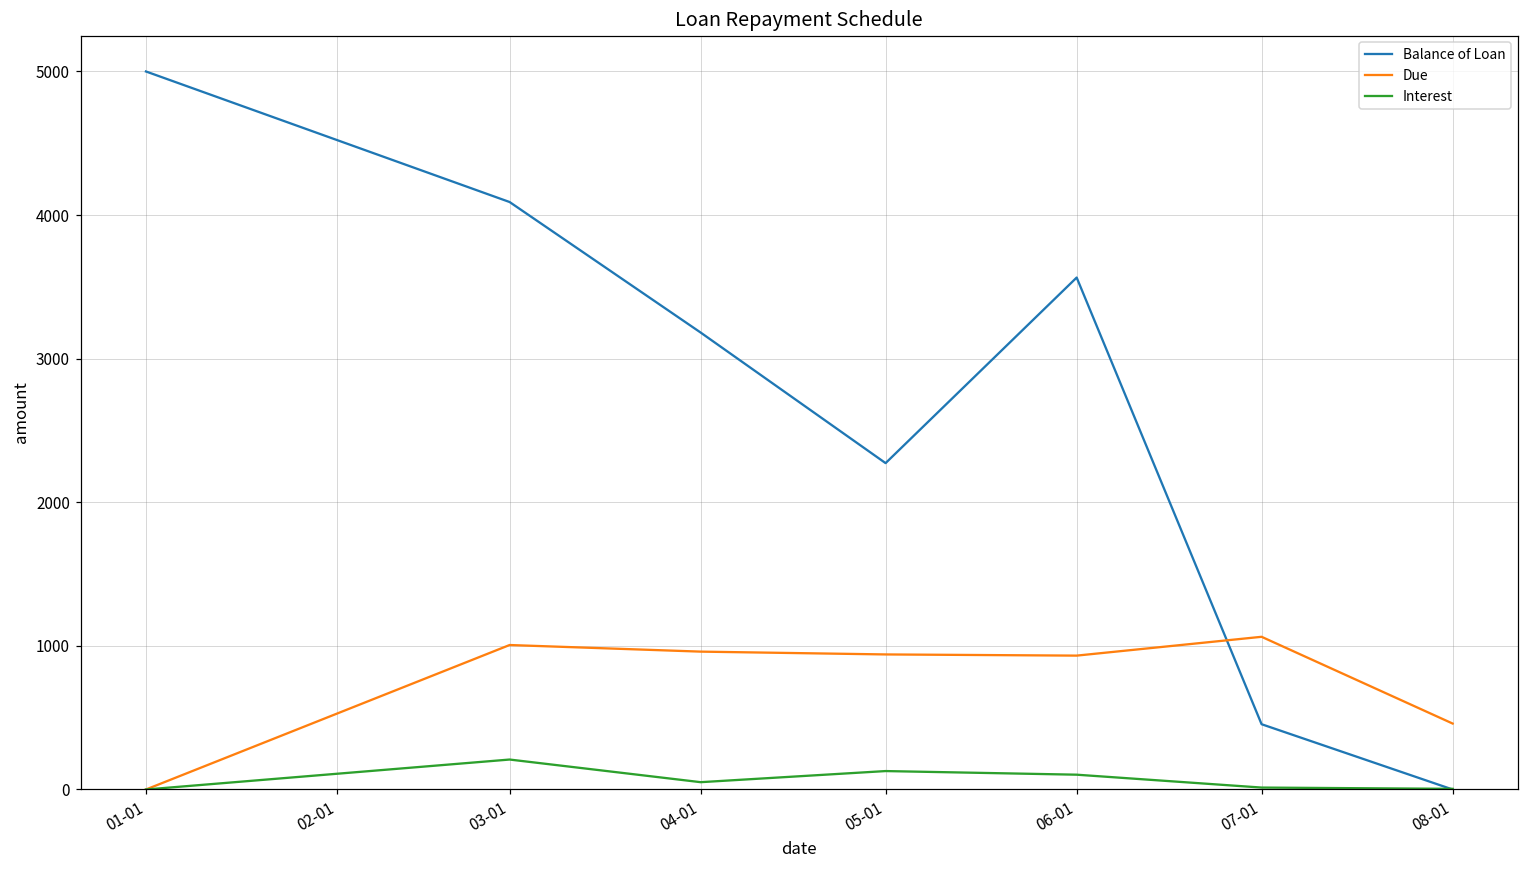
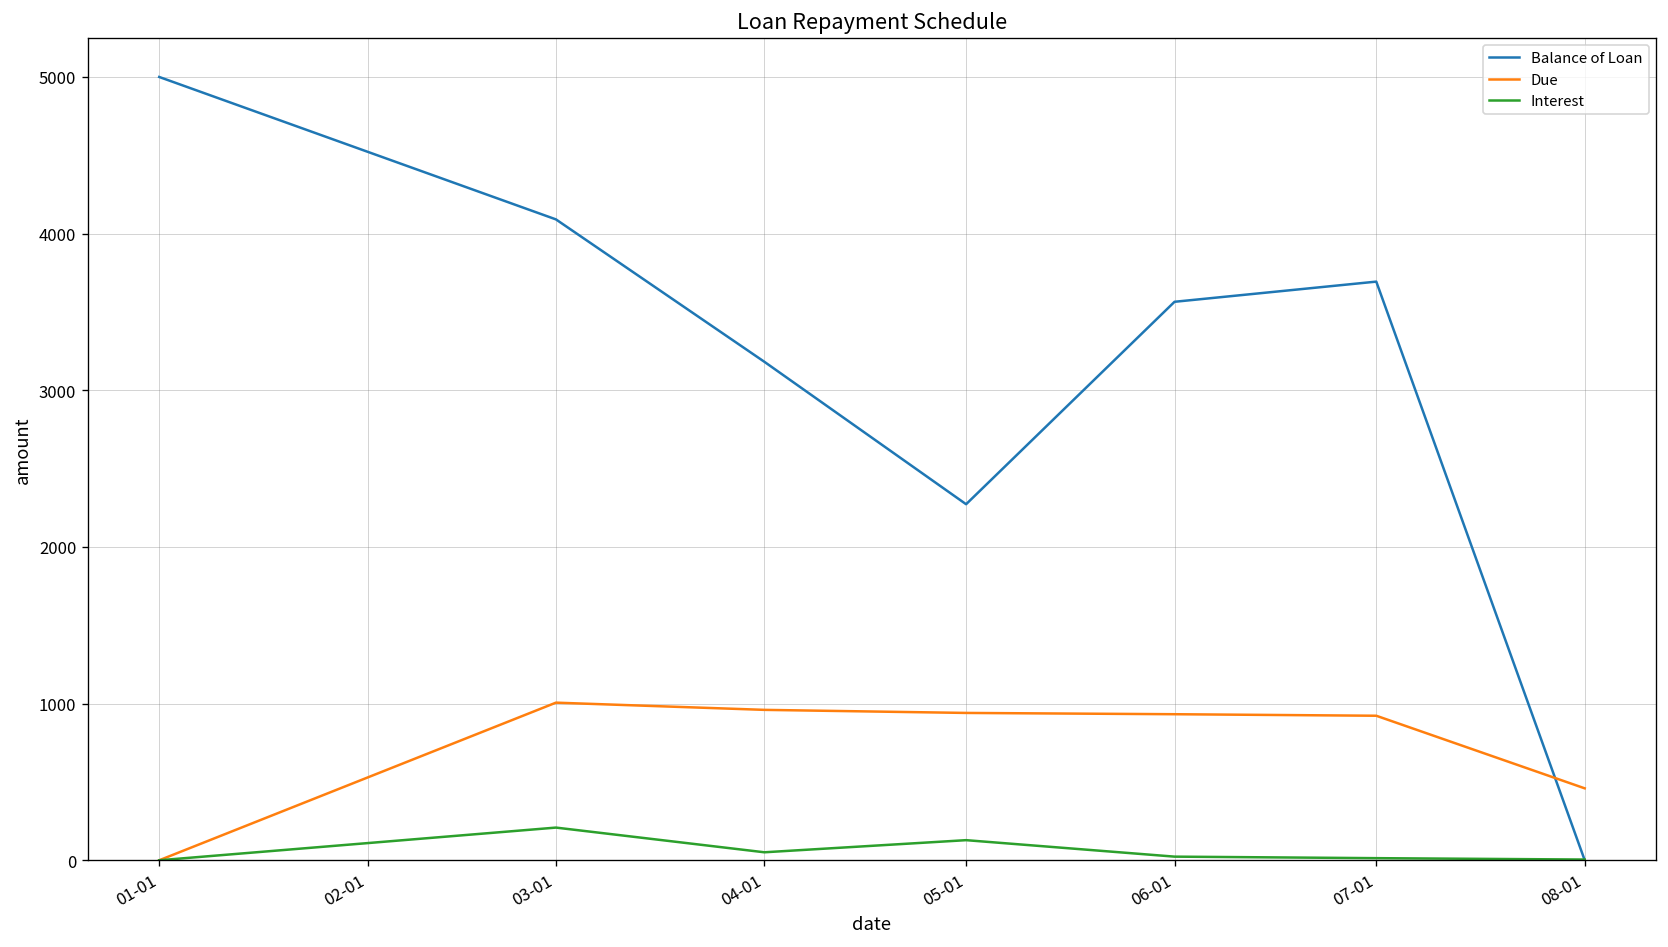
Interest, 06-01: 100 -> 20
Balance of Loan, 07-01: 450 -> 3690
Due, 07-01: 1060 -> 920
